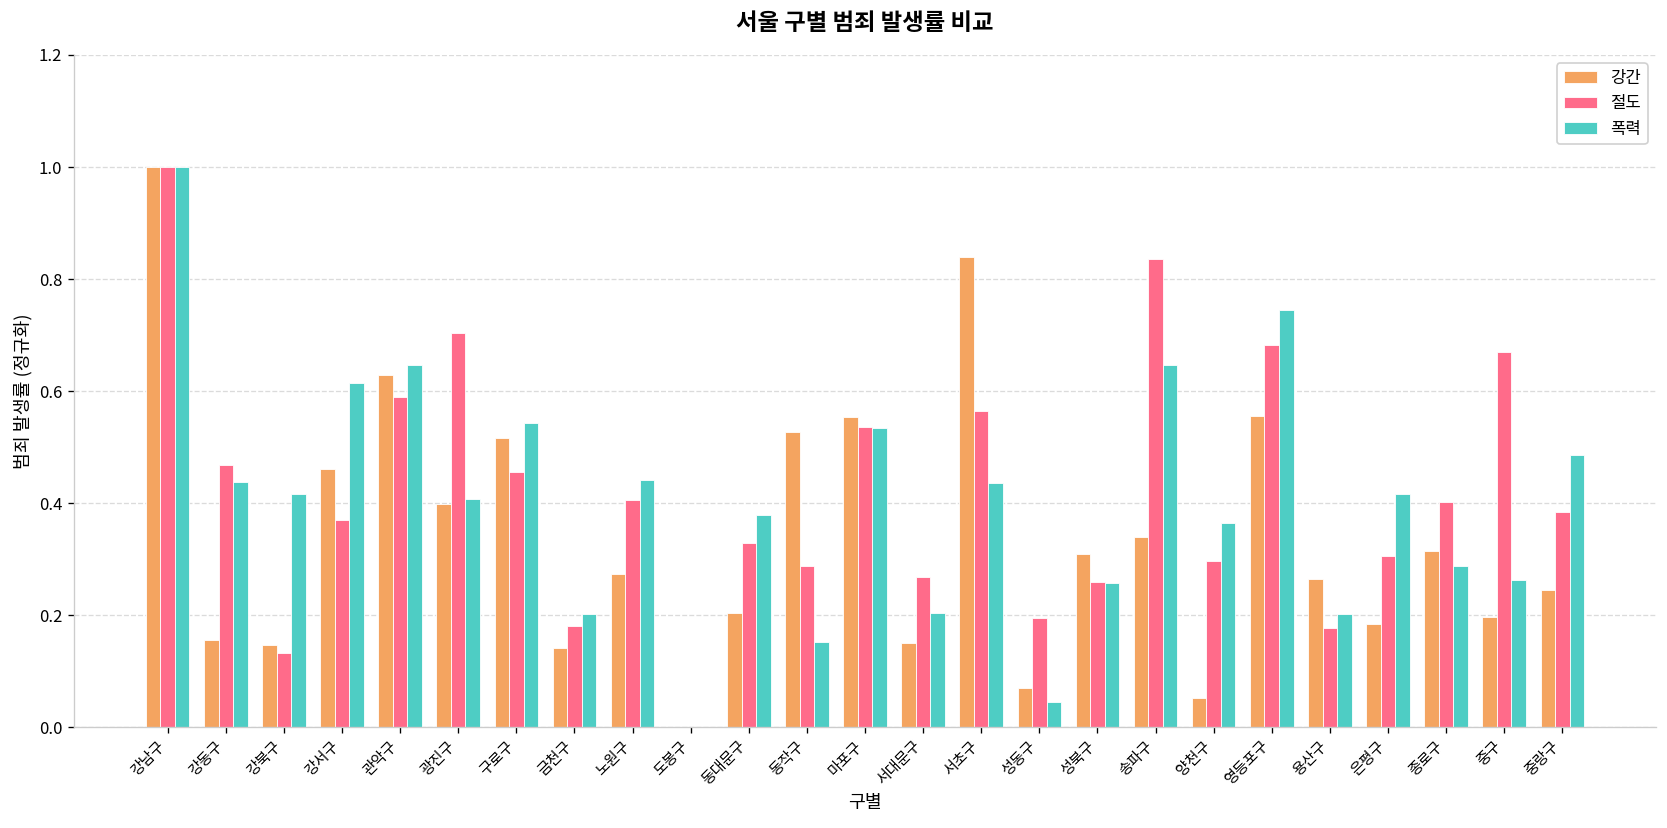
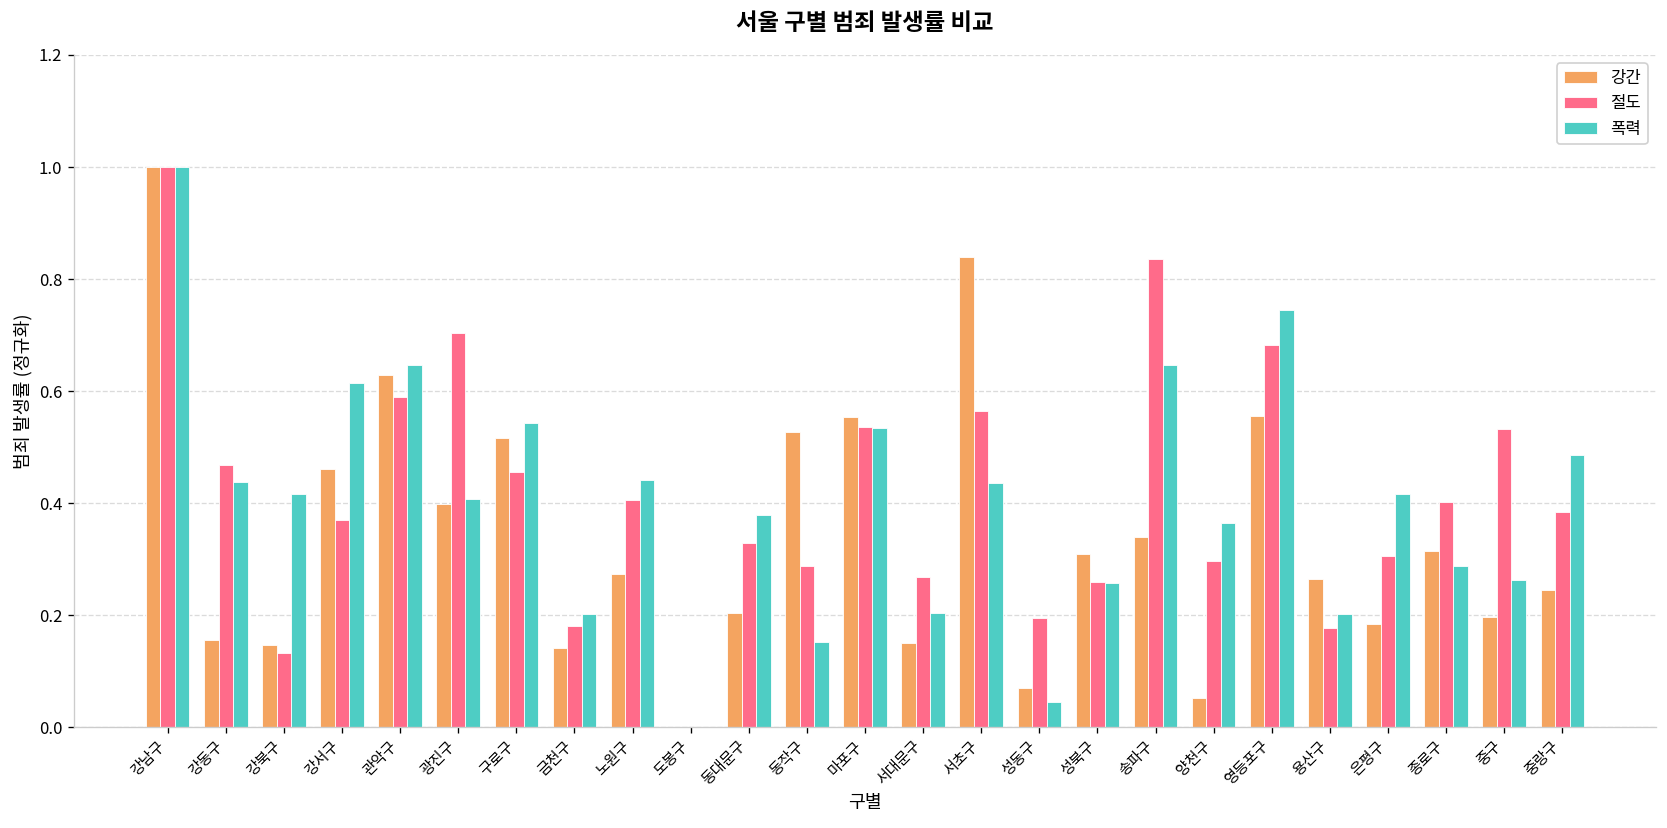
절도, 중구: 0.67 -> 0.53
